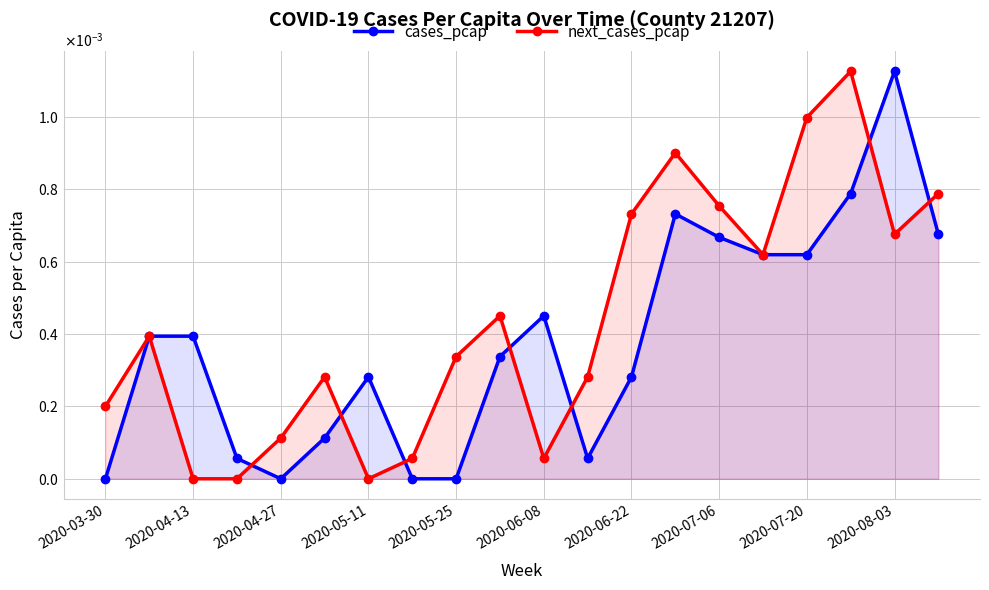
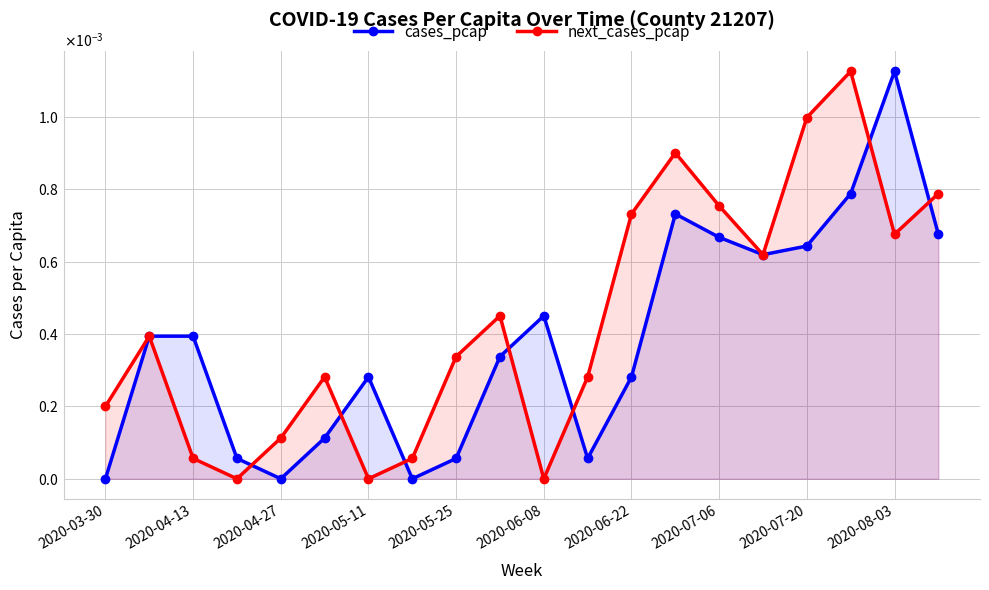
next_cases_pcap, 2020-04-13: 0.0000 -> 0.0001
cases_pcap, 2020-05-25: 0.0000 -> 0.0001
next_cases_pcap, 2020-06-08: 0.0001 -> 0.0000
cases_pcap, 2020-07-20: 0.00062 -> 0.00064
